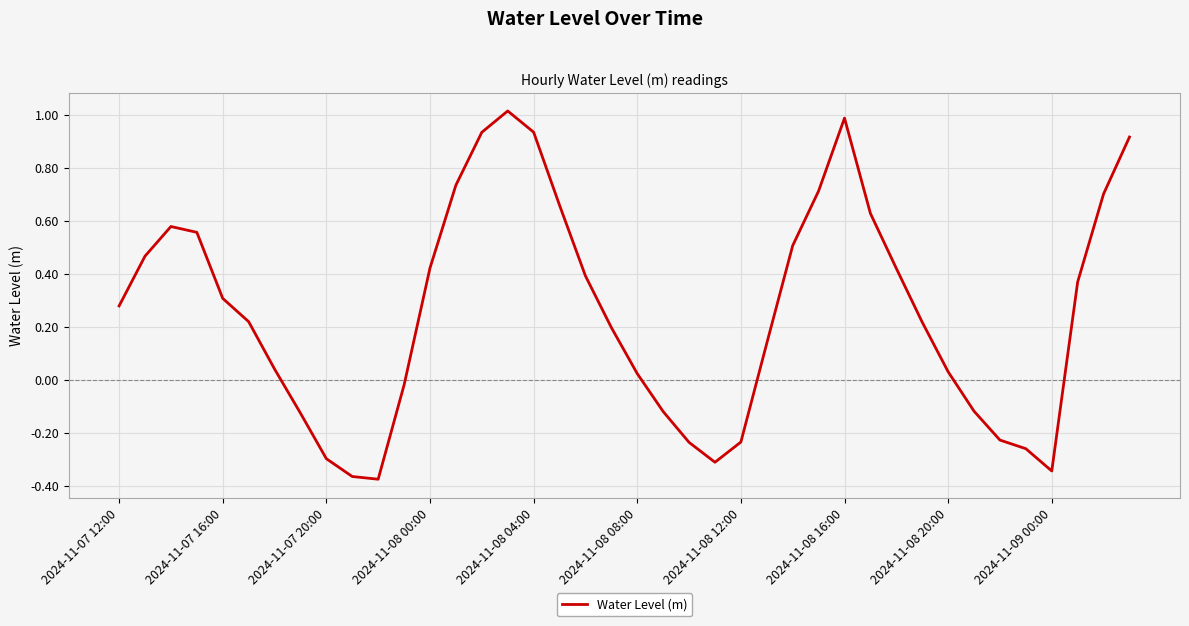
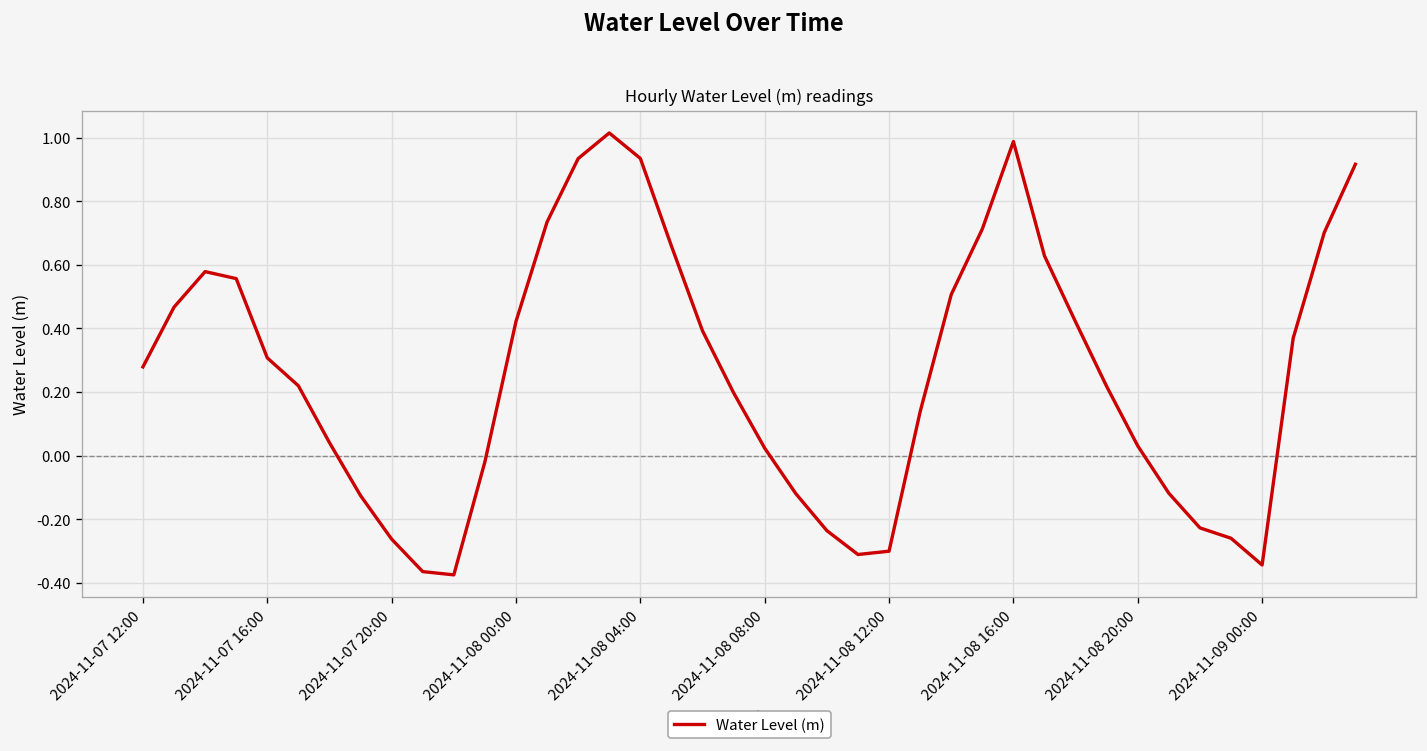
2024-11-07 20:00: -0.30 -> -0.26
2024-11-08 12:00: -0.23 -> -0.30
